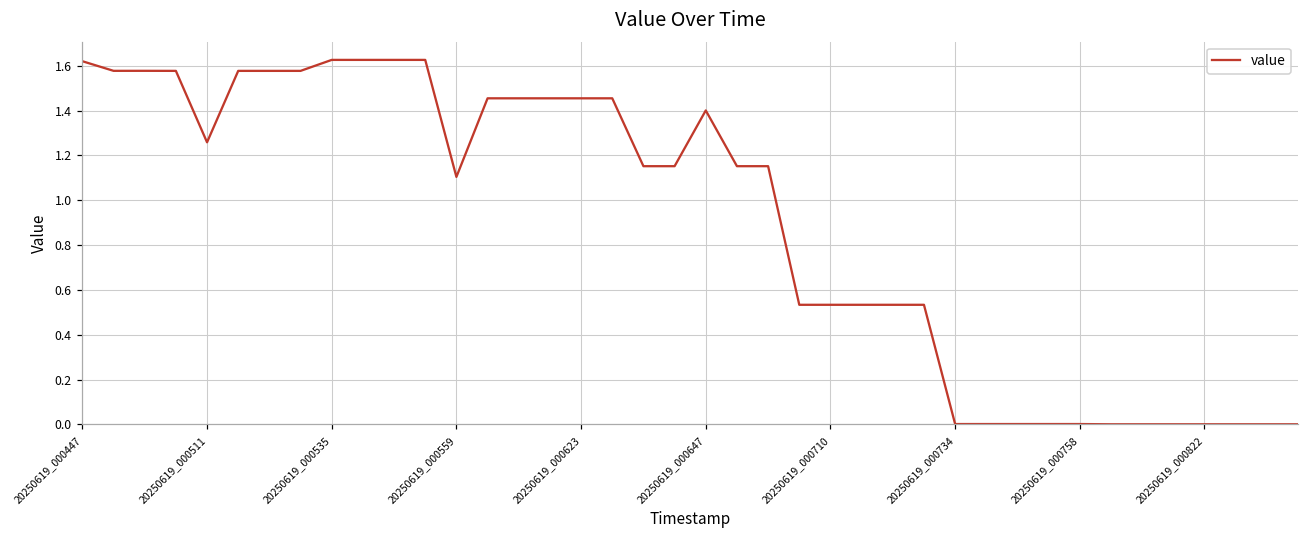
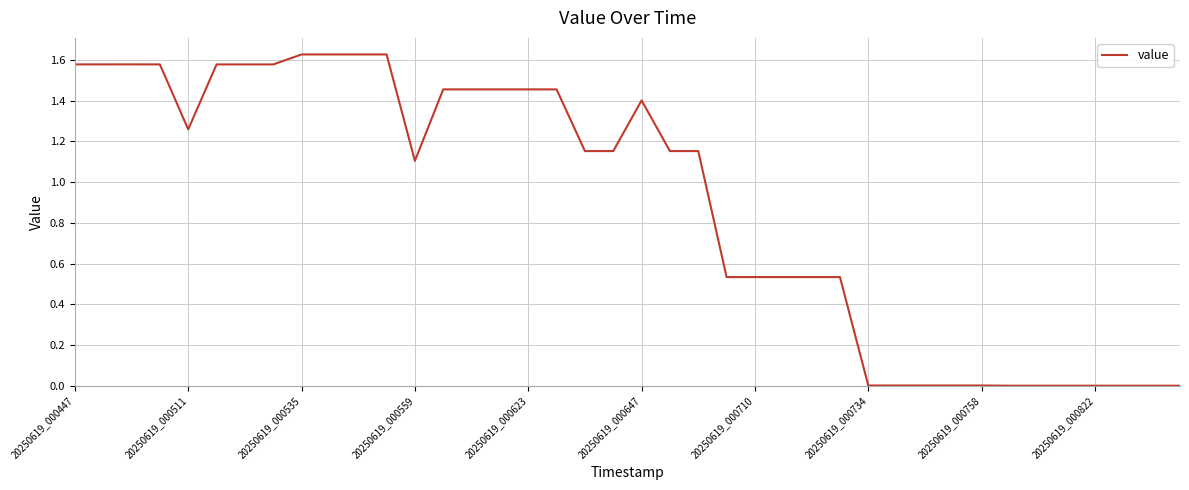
20250619_000447: 1.62 -> 1.58
